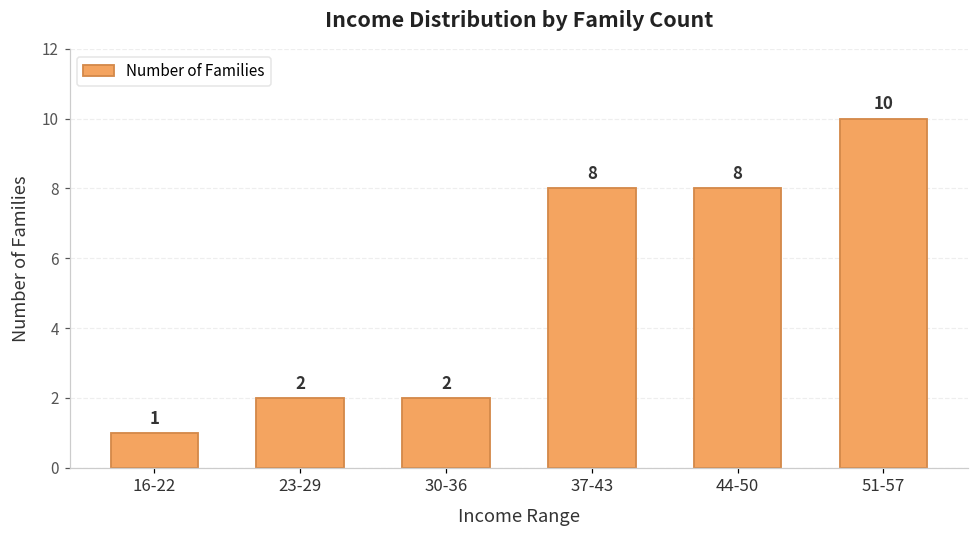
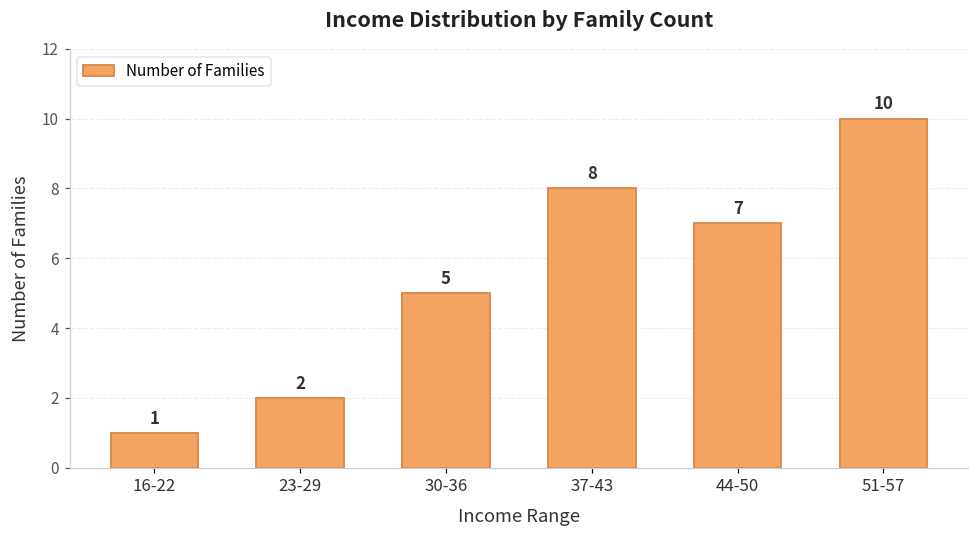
30-36: 2 -> 5
44-50: 8 -> 7
